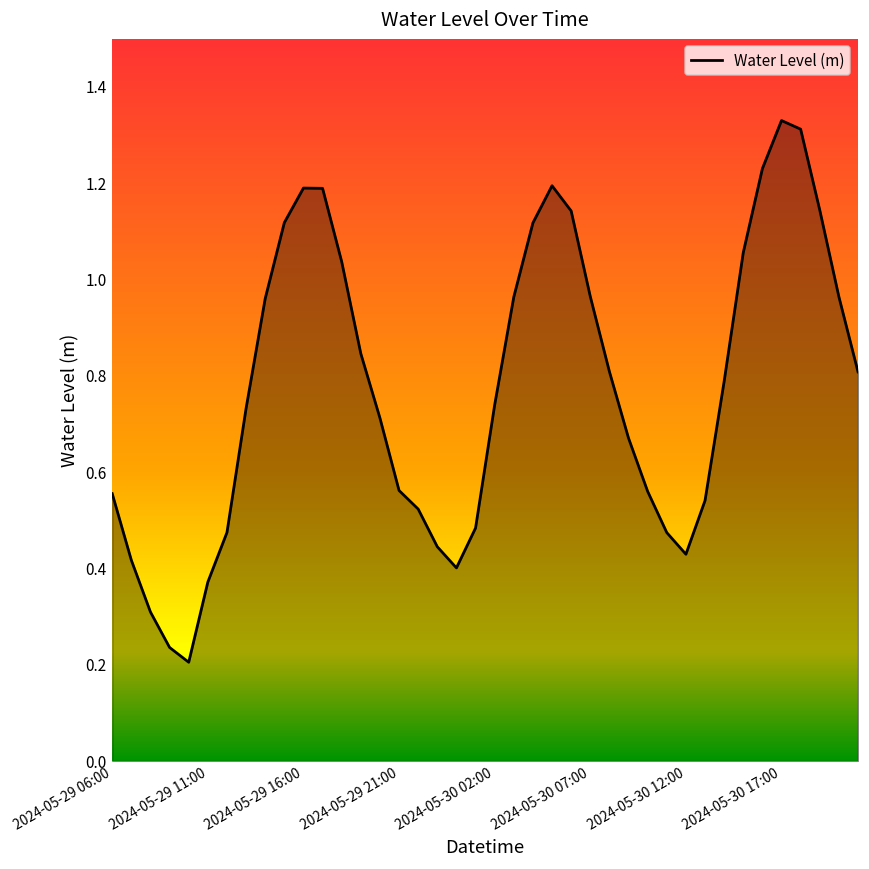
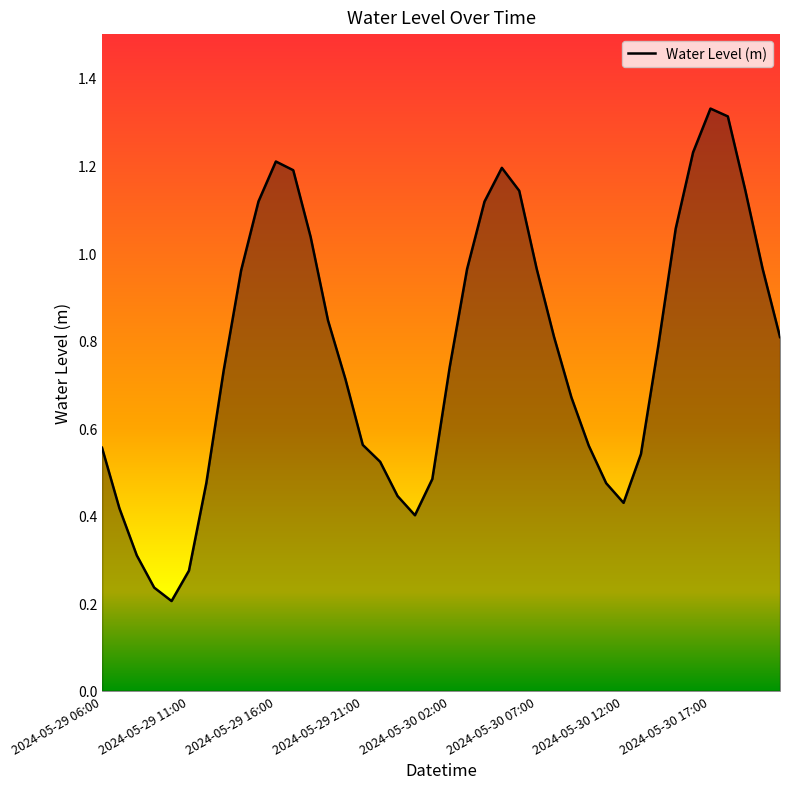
2024-05-29 11:00: 0.37 -> 0.27
2024-05-29 16:00: 1.19 -> 1.21
